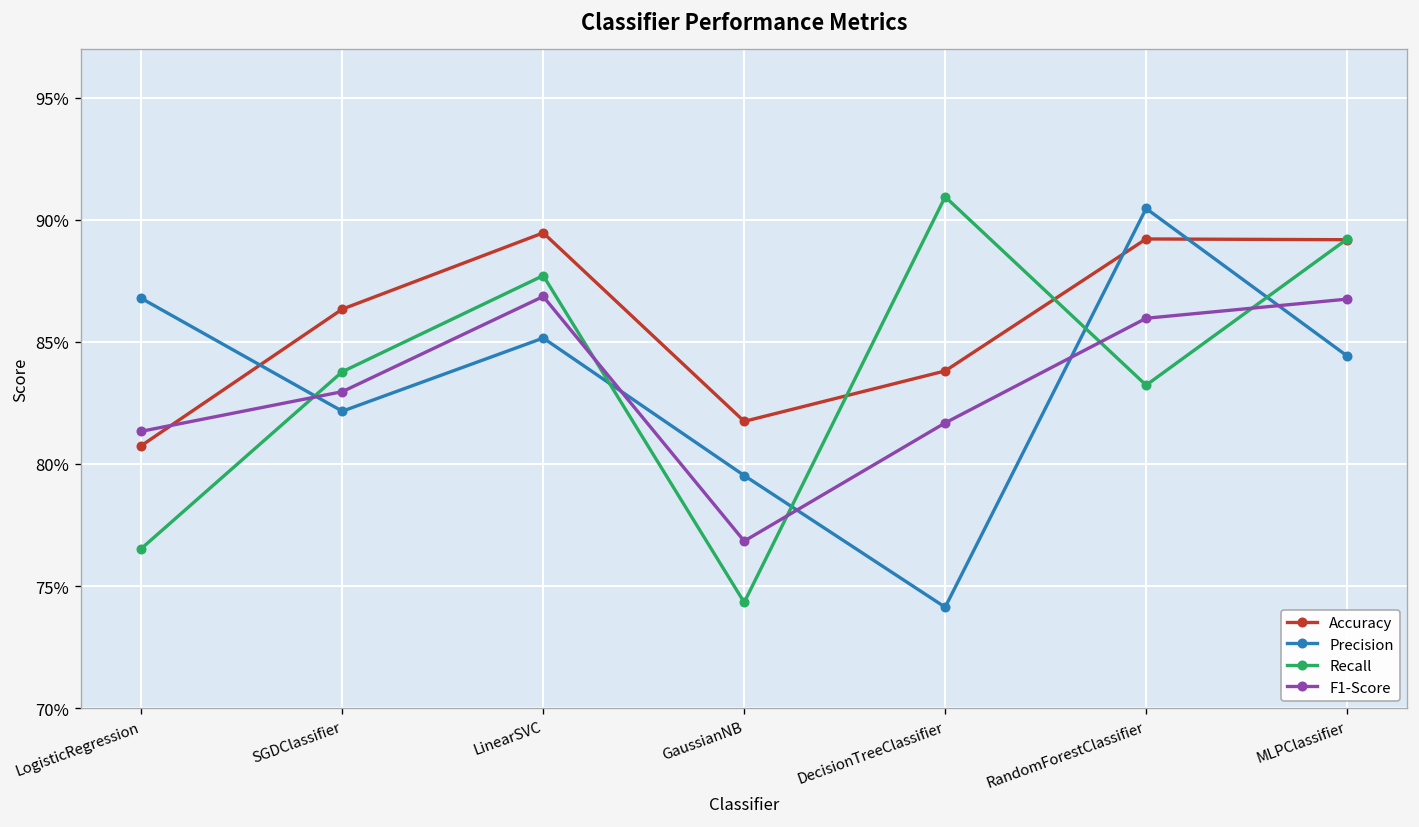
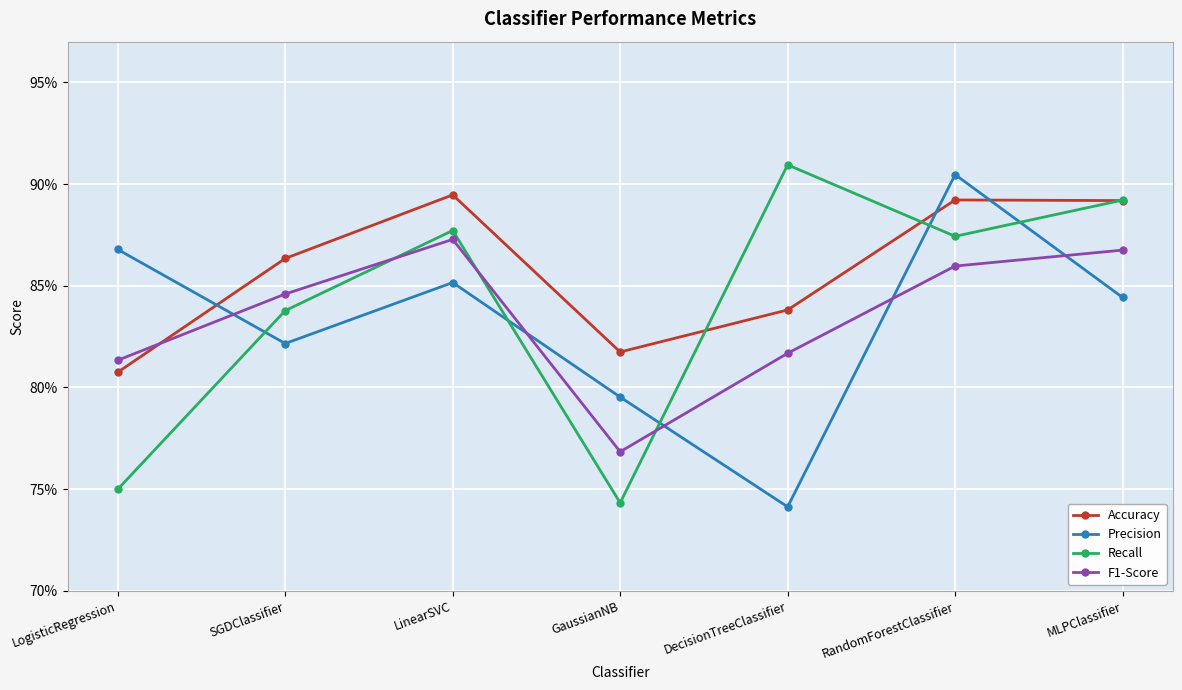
Recall, LogisticRegression: 76.5% -> 75.0%
F1-Score, SGDClassifier: 83.0% -> 84.6%
F1-Score, LinearSVC: 86.9% -> 87.3%
Recall, RandomForestClassifier: 83.2% -> 87.4%
